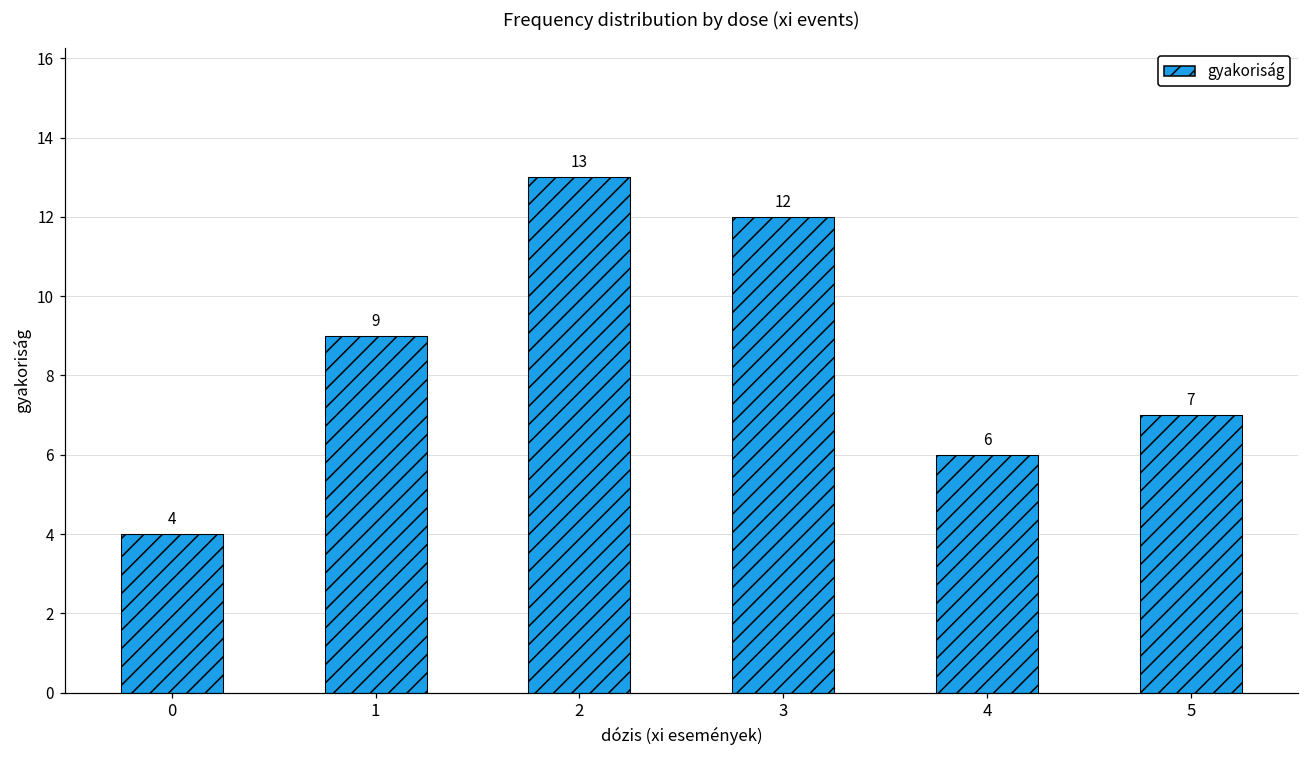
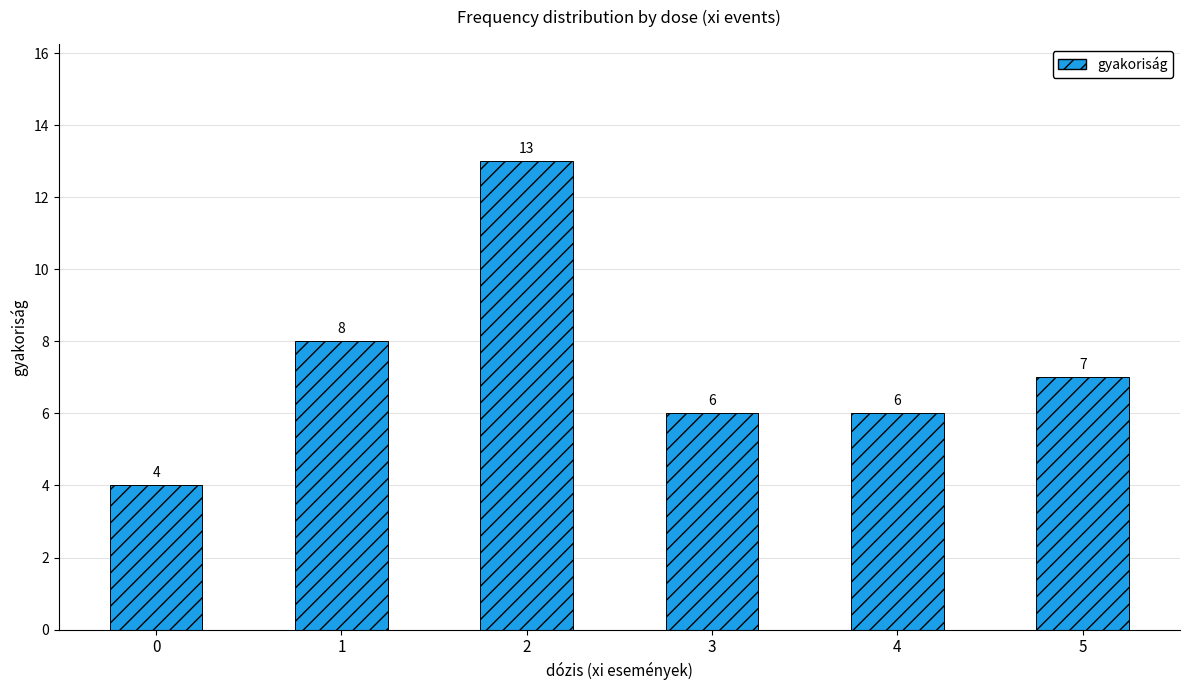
1: 9 -> 8
3: 12 -> 6
